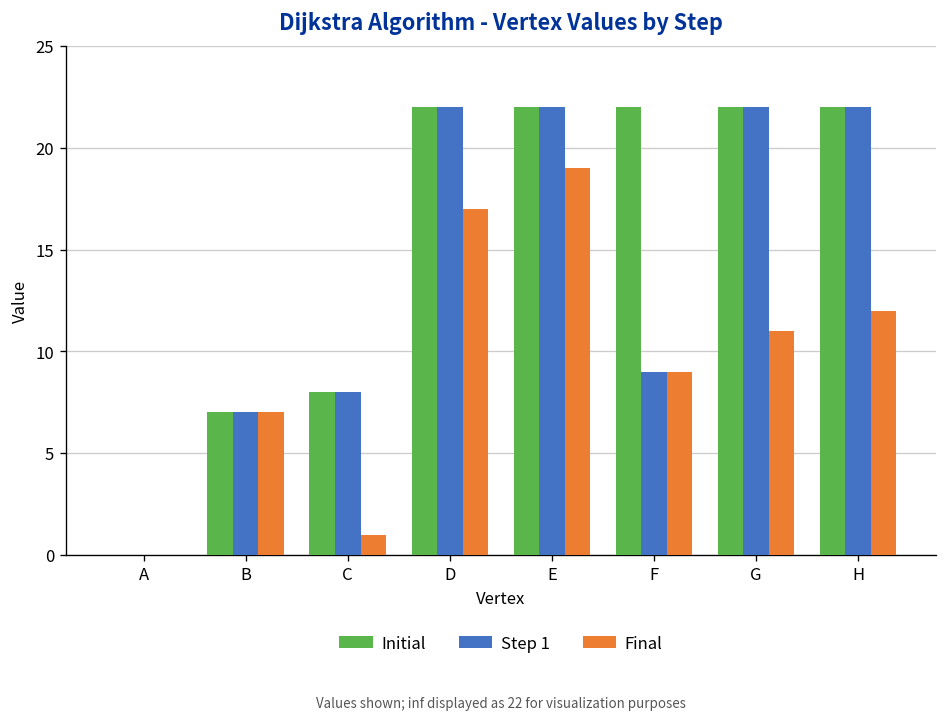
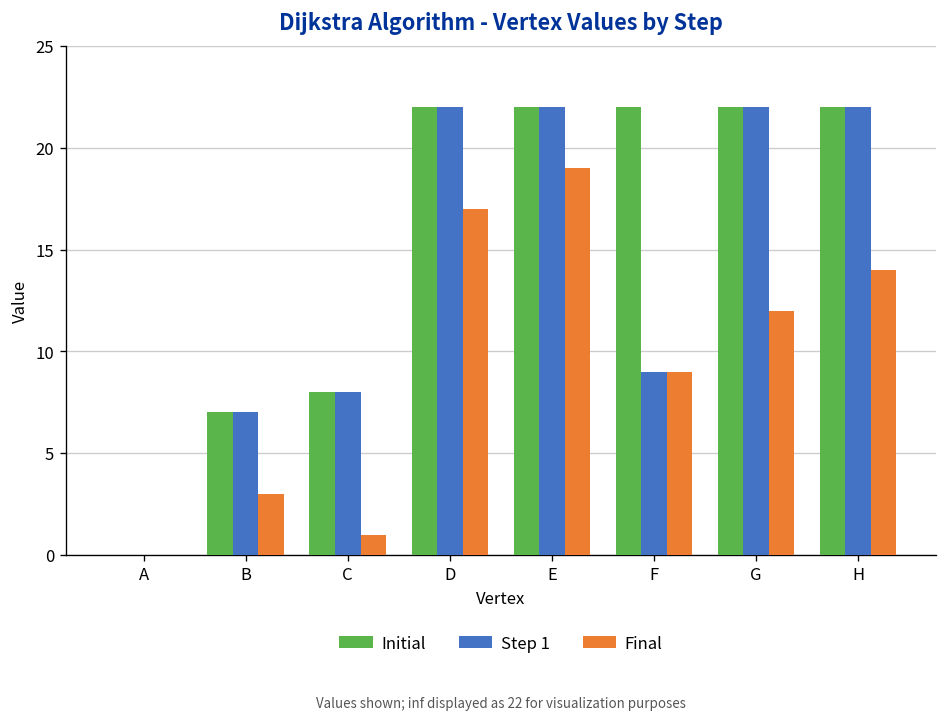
Final, B: 7 -> 3
Final, G: 11 -> 12
Final, H: 12 -> 14
